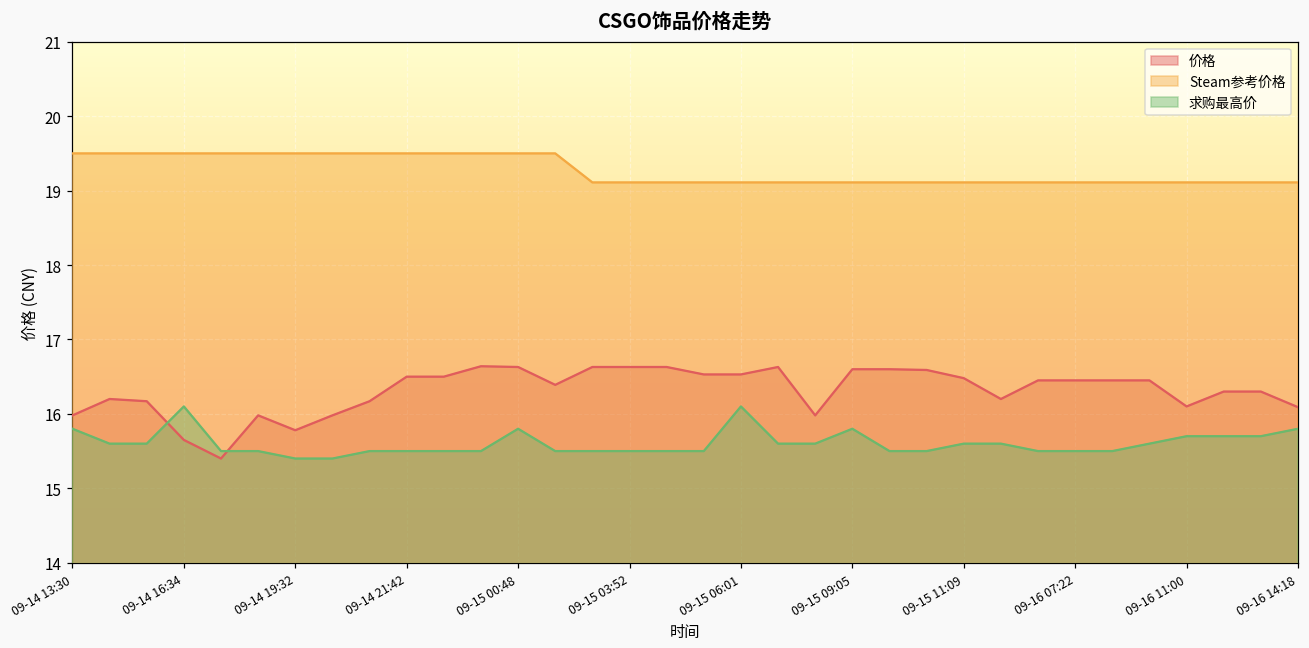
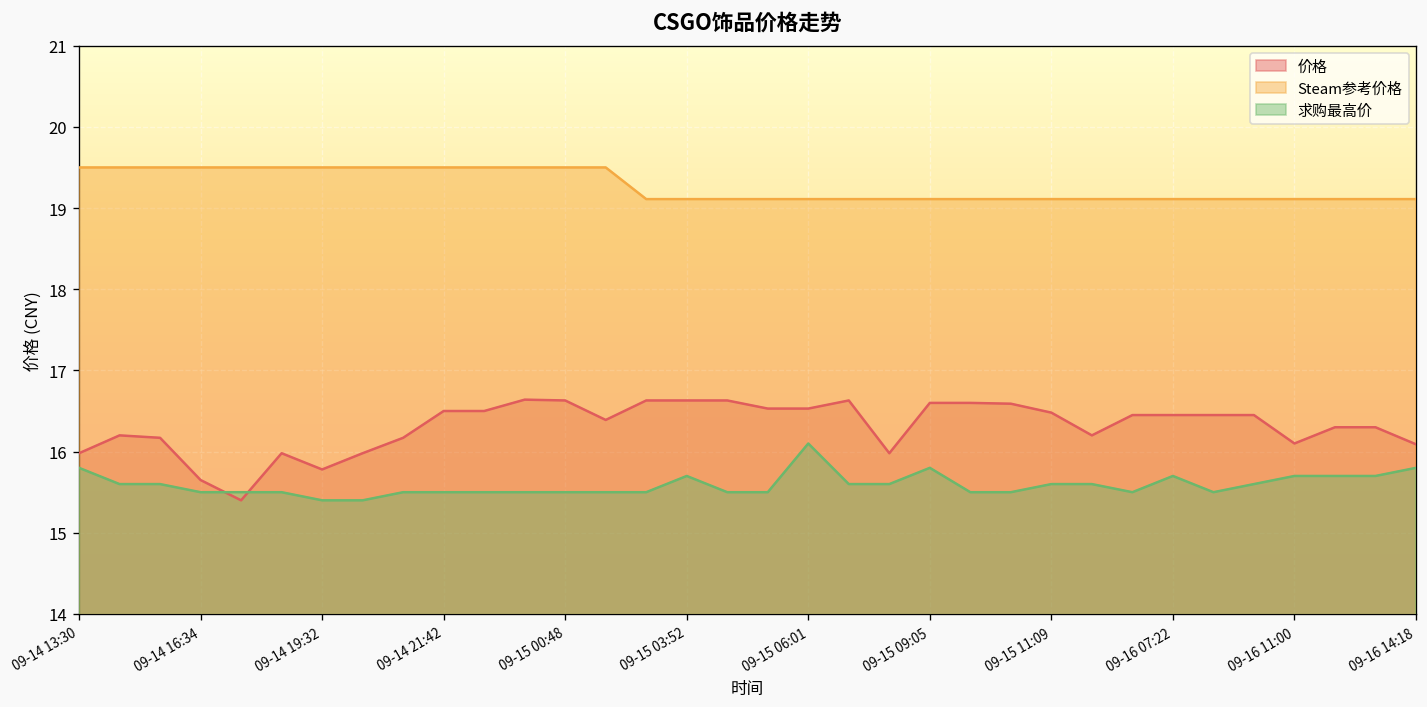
求购最高价, 09-14 16:34: 16.1 -> 15.5
求购最高价, 09-15 00:48: 15.8 -> 15.5
求购最高价, 09-15 03:52: 15.5 -> 15.7
求购最高价, 09-16 07:22: 15.5 -> 15.7
